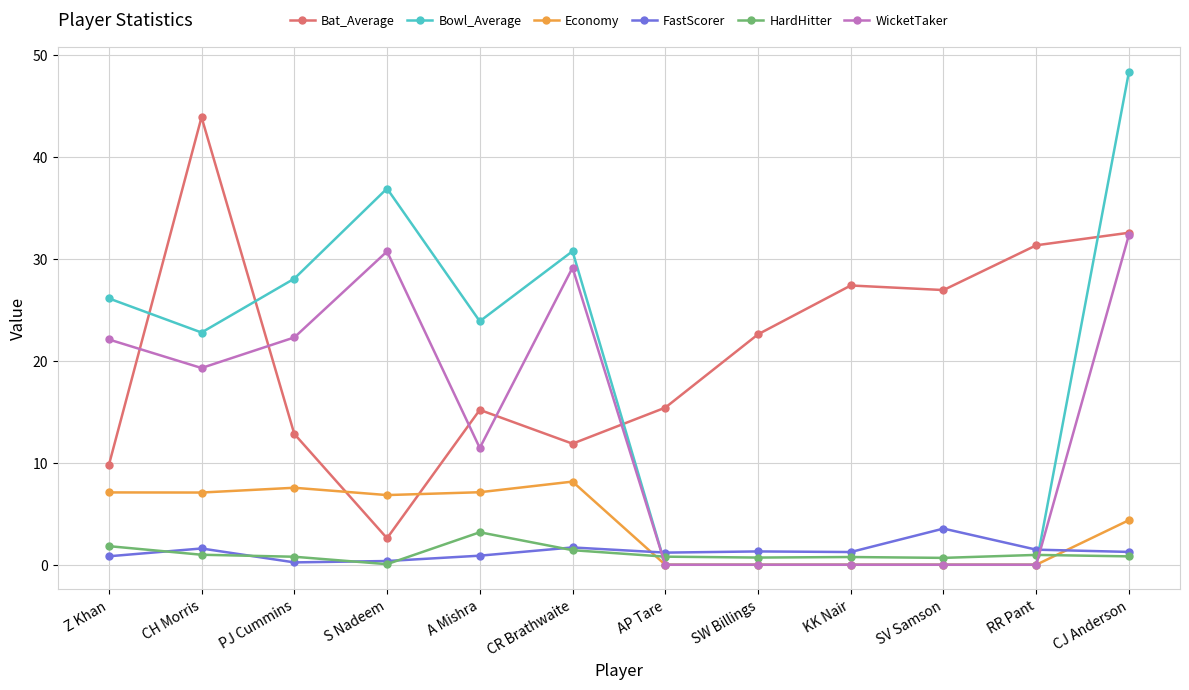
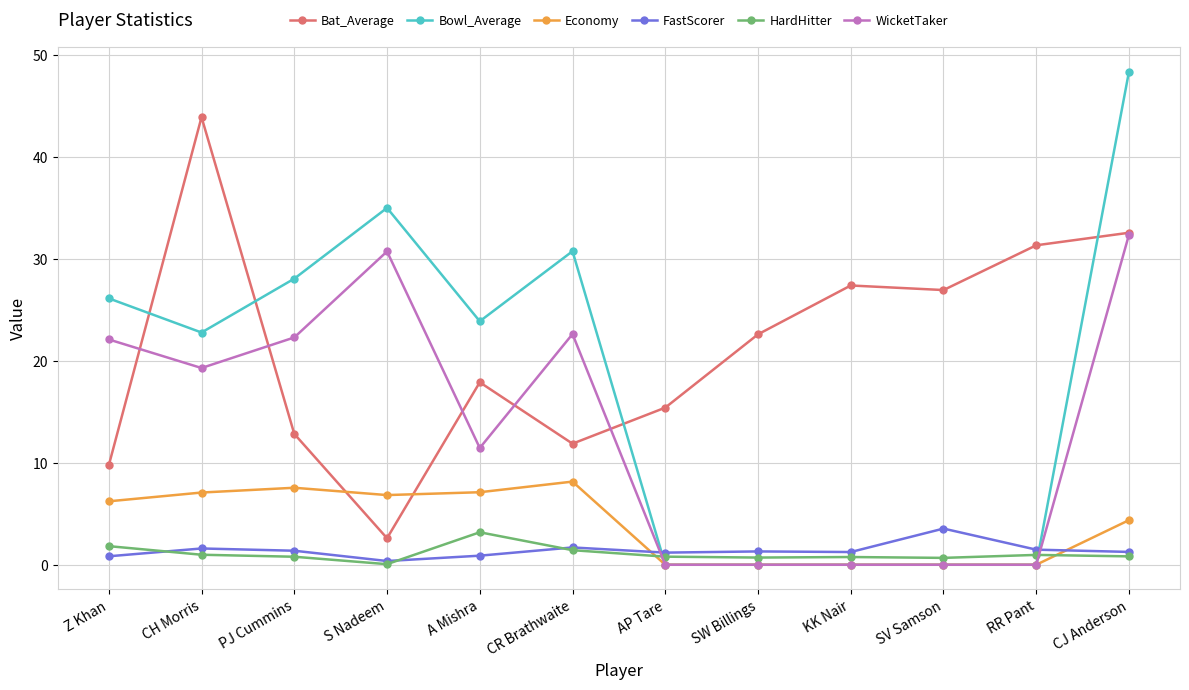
Economy, Z Khan: 7.1 -> 6.2
FastScorer, PJ Cummins: 0.2 -> 1.4
Bowl_Average, S Nadeem: 36.9 -> 35.0
Bat_Average, A Mishra: 15.2 -> 17.9
WicketTaker, CR Brathwaite: 29.1 -> 22.6
